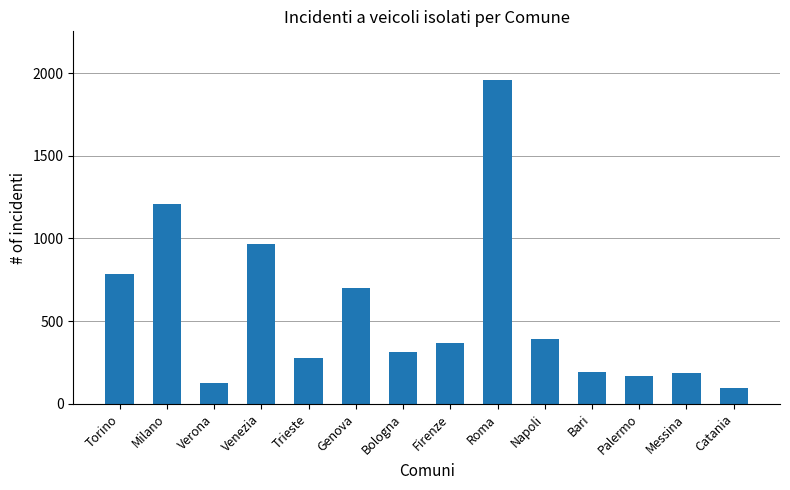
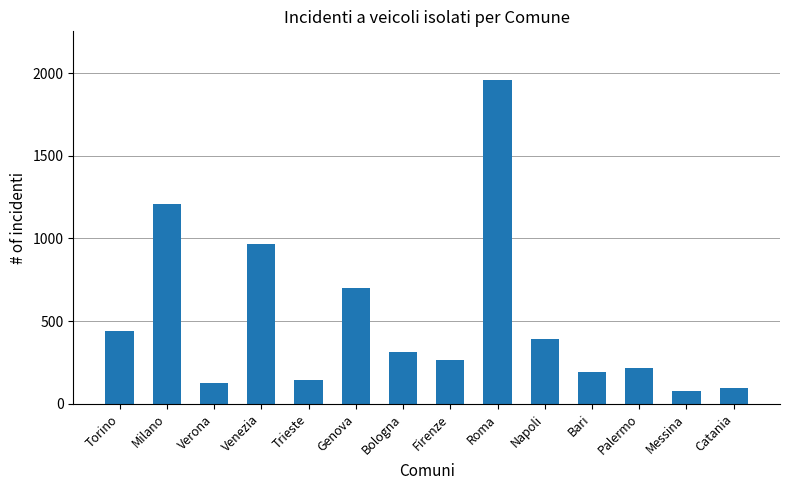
Torino: 790 -> 440
Trieste: 280 -> 150
Firenze: 370 -> 270
Palermo: 170 -> 220
Messina: 190 -> 80
